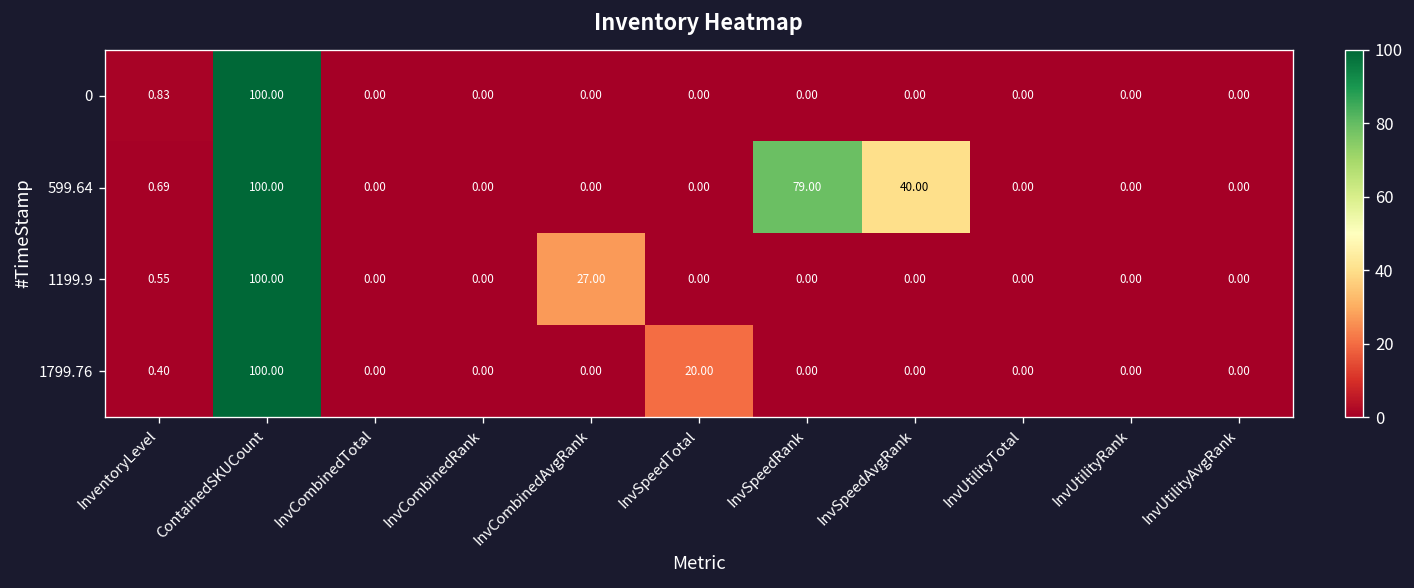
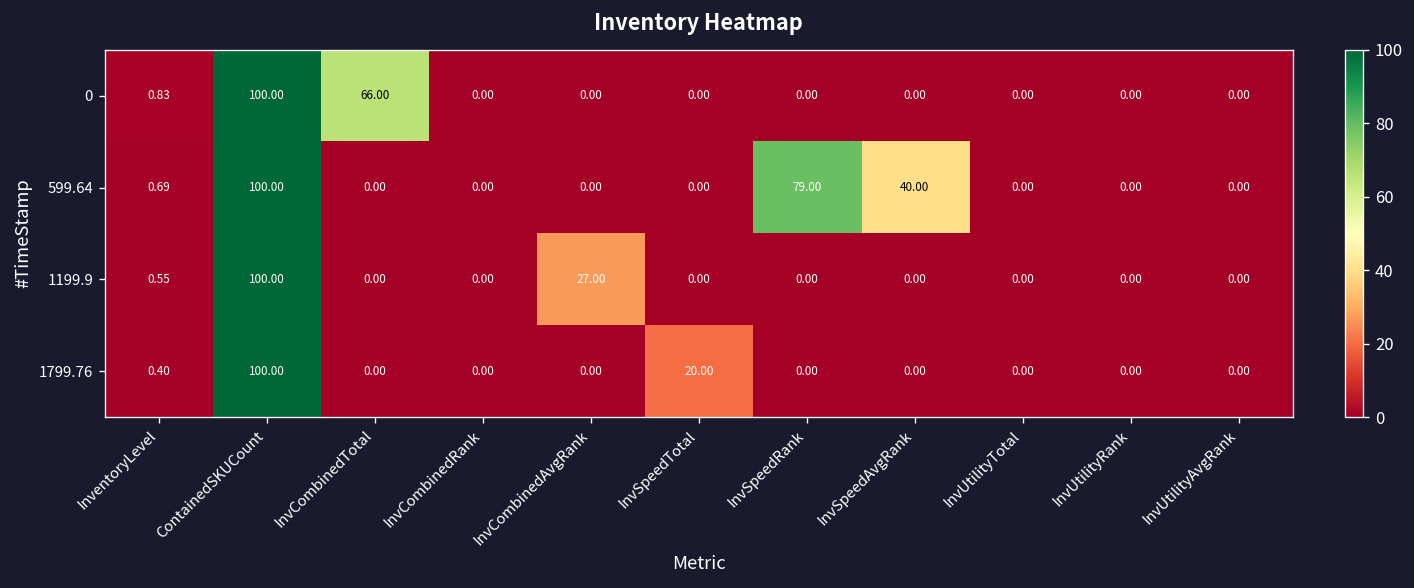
0, InvCombinedTotal: 0.00 -> 66.00
